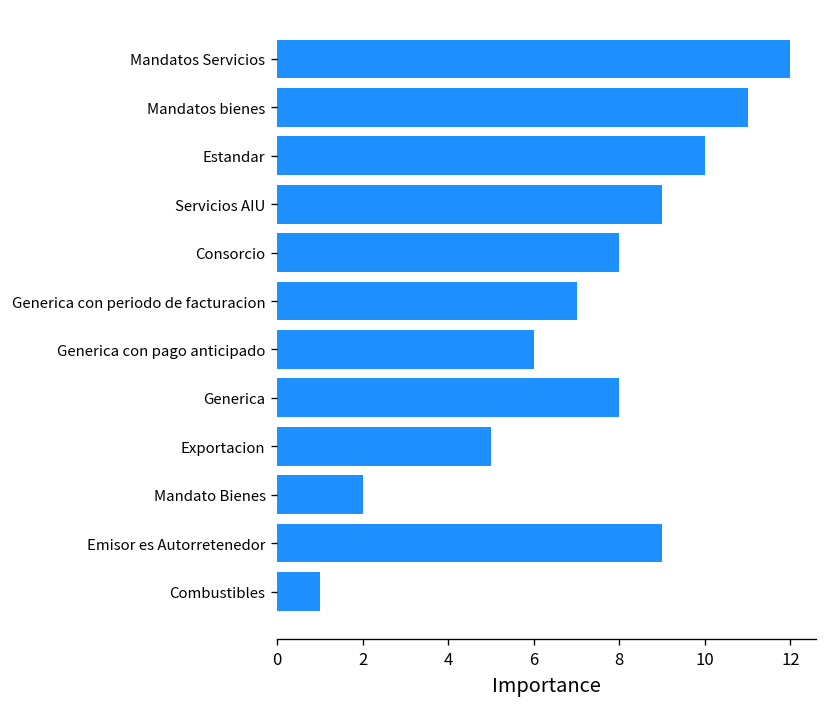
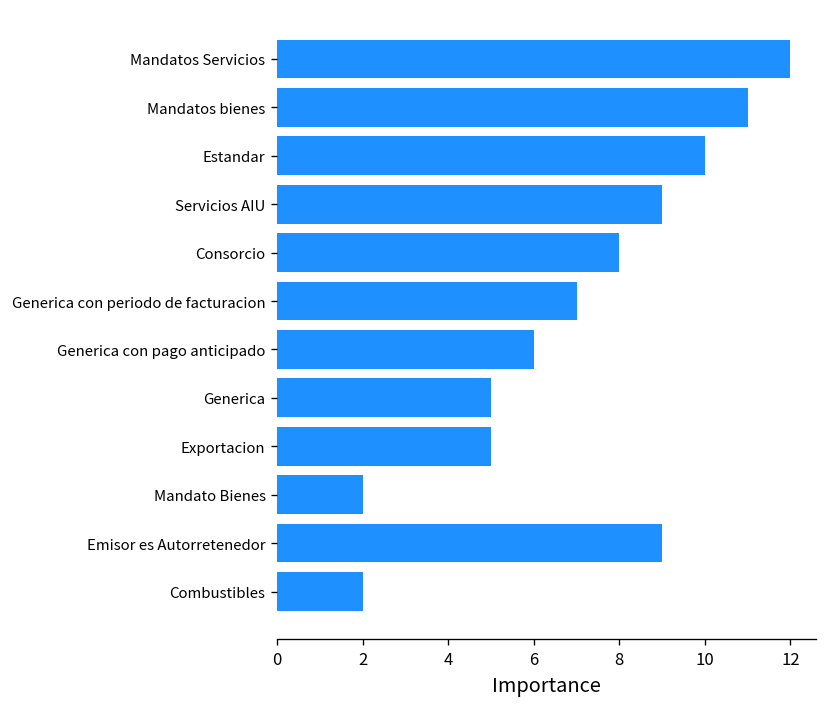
Generica: 8 -> 5
Combustibles: 1 -> 2
